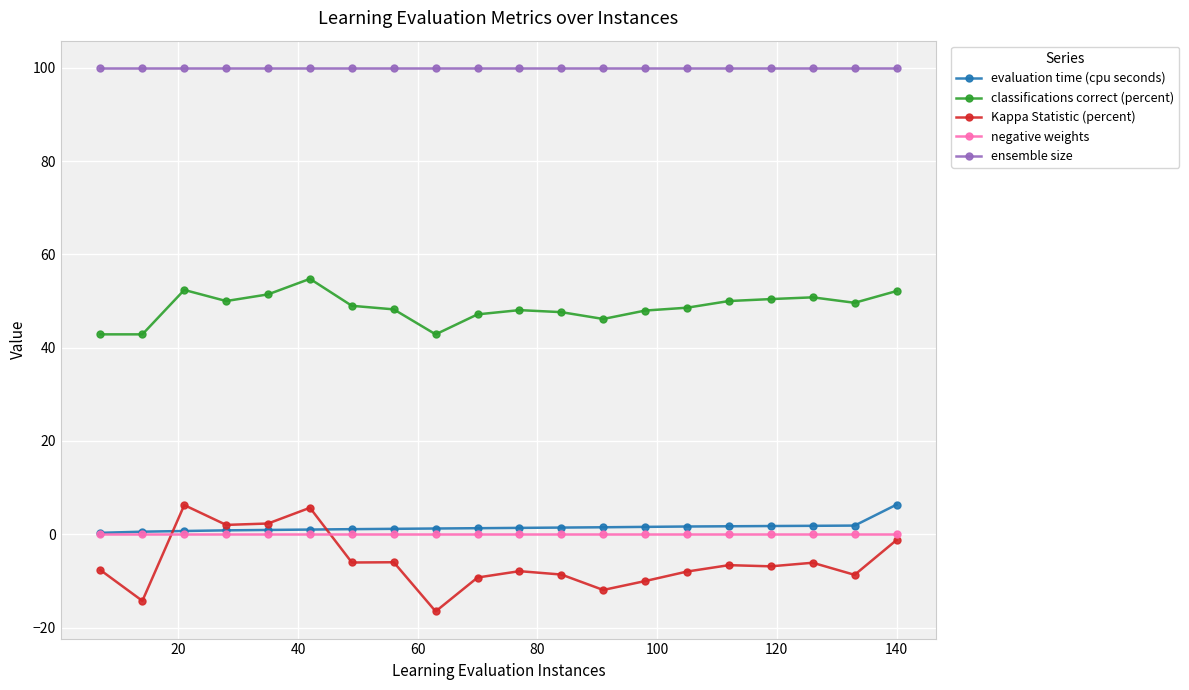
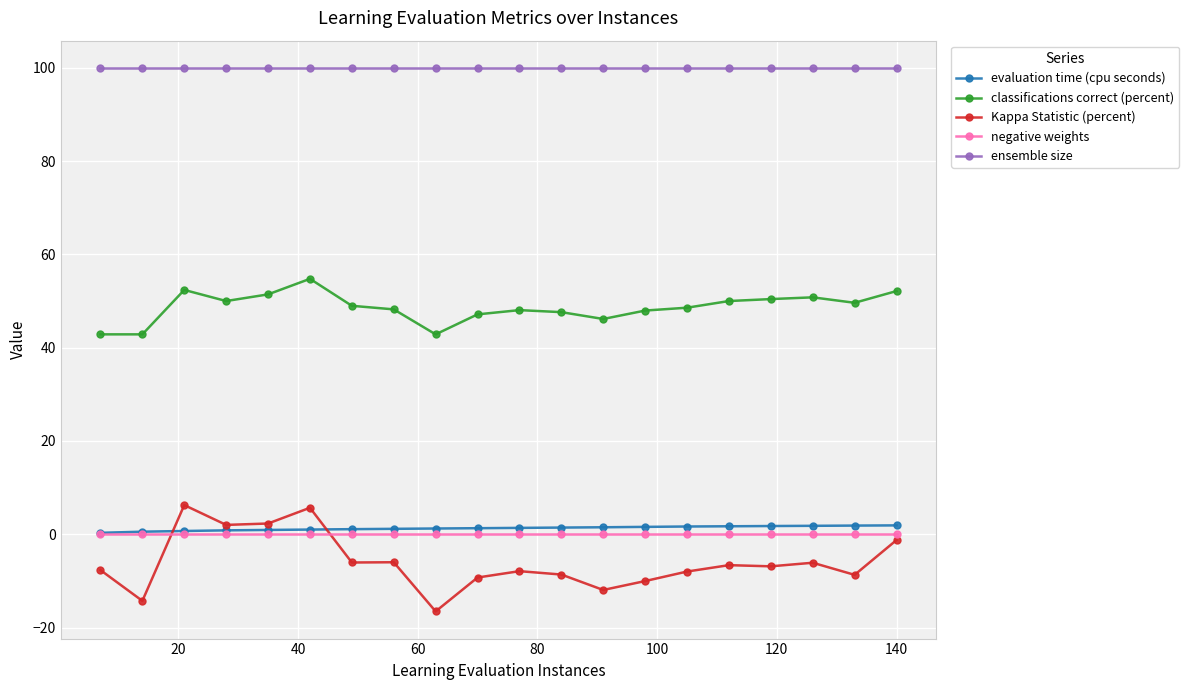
evaluation time (cpu seconds), 140: 6 -> 2
